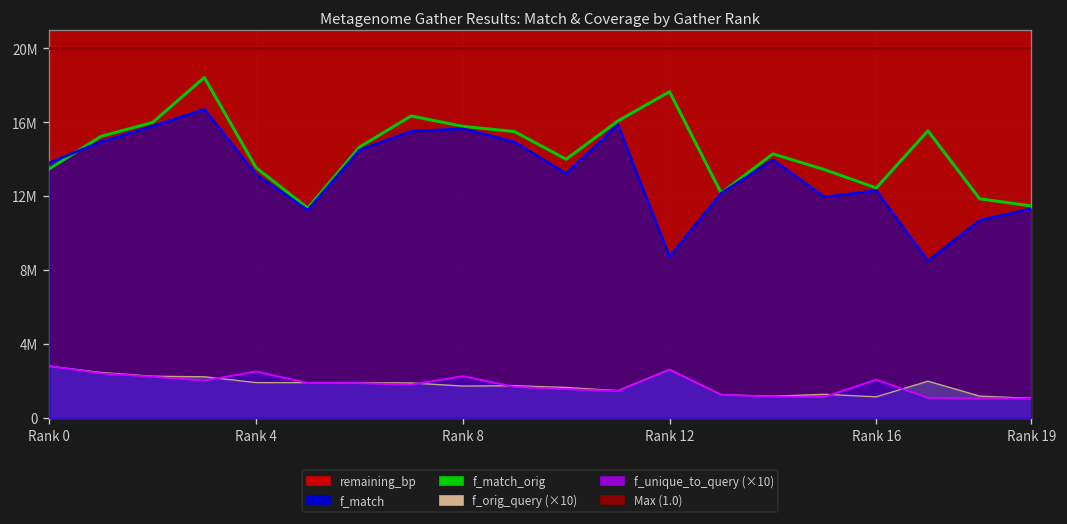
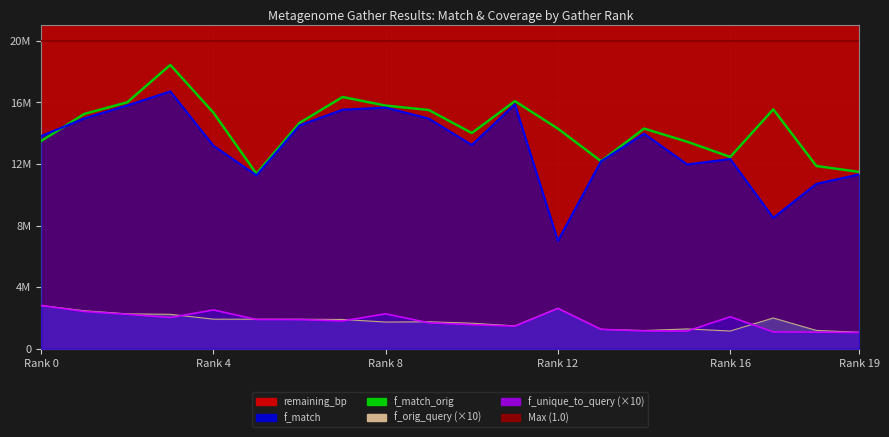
f_match_orig, Rank 4: 13600000 -> 15300000
f_match, Rank 12: 8700000 -> 7000000
f_match_orig, Rank 12: 17700000 -> 14300000
